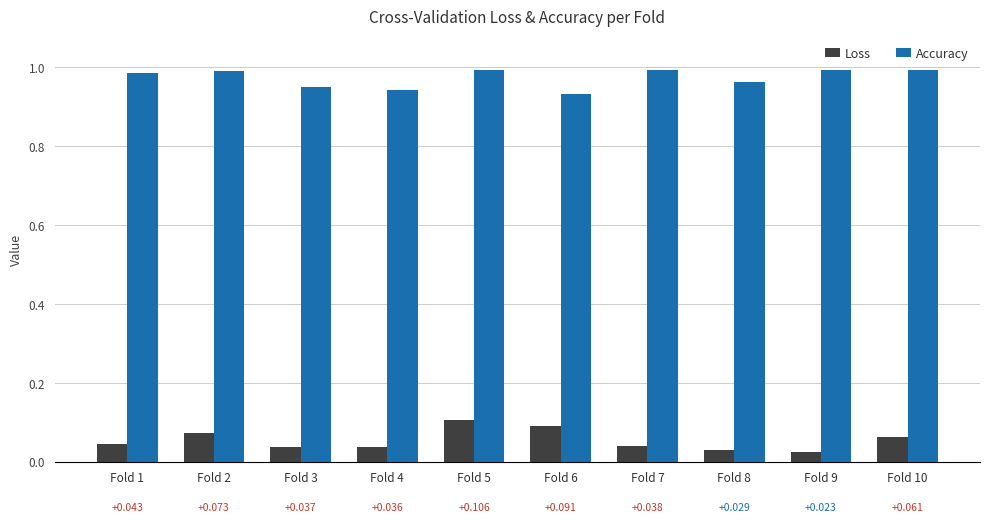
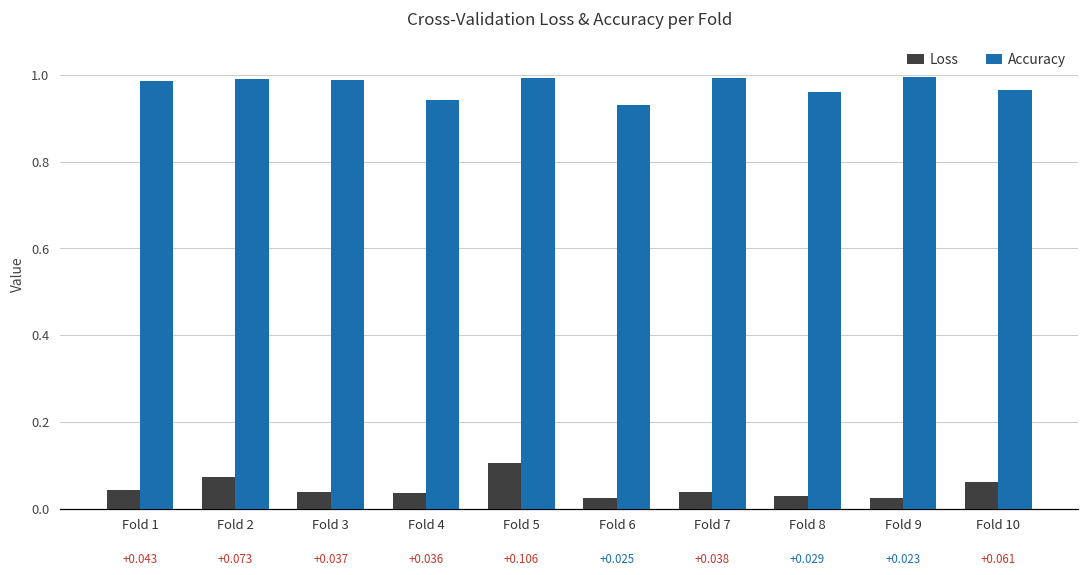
Accuracy, Fold 3: 0.95 -> 0.99
Loss, Fold 6: +0.091 -> +0.025
Accuracy, Fold 10: 0.99 -> 0.97
